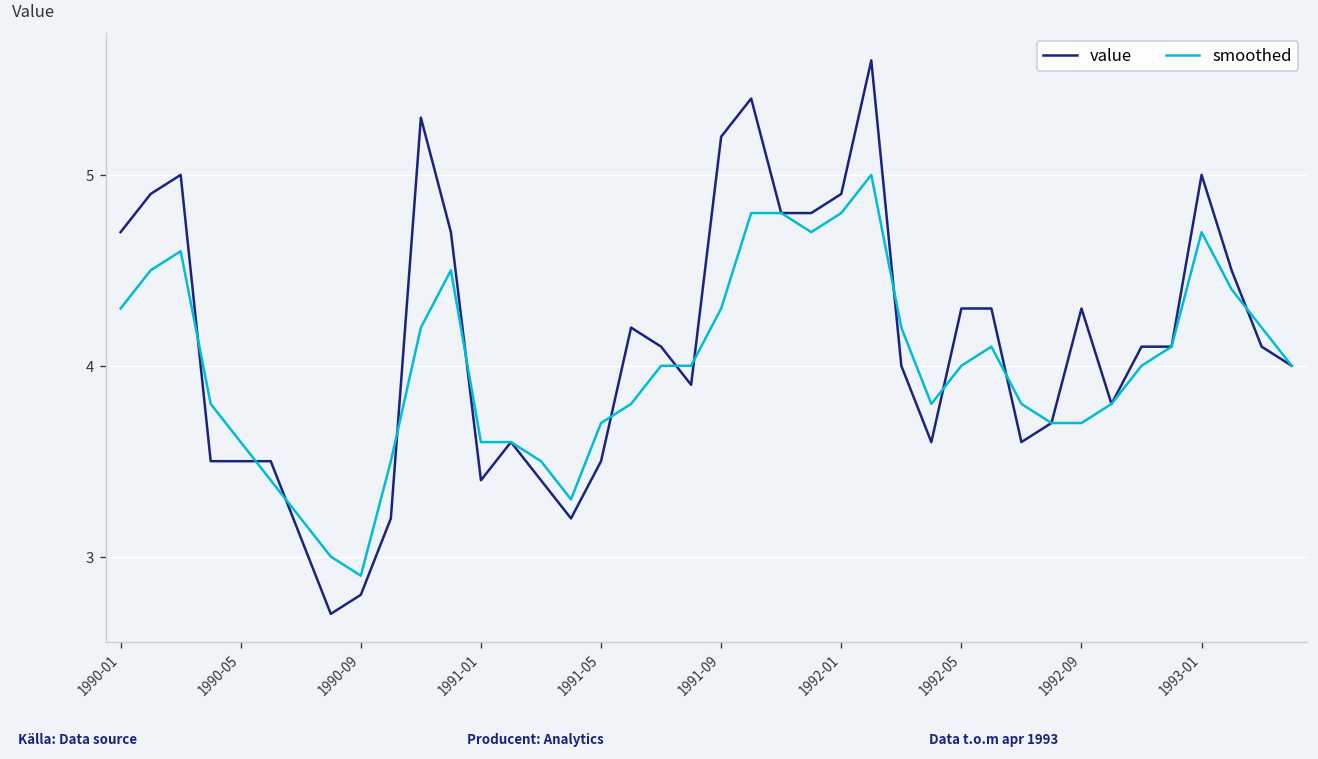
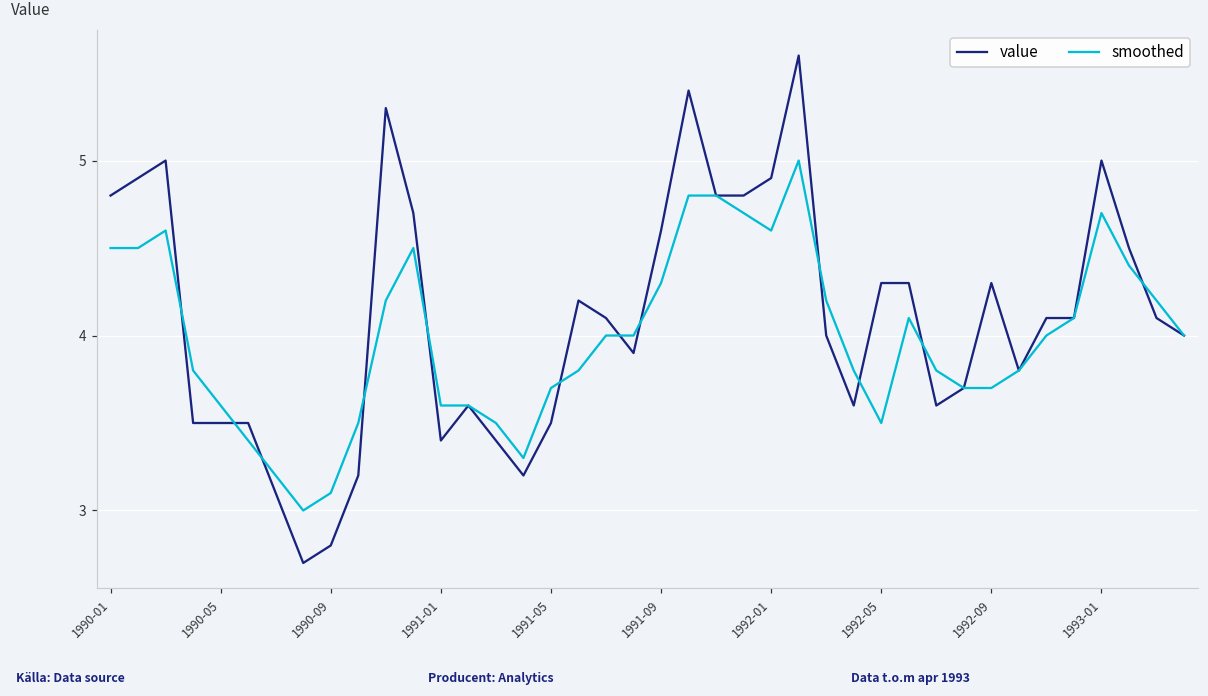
value, 1990-01: 4.7 -> 4.8
smoothed, 1990-01: 4.3 -> 4.5
smoothed, 1990-09: 2.9 -> 3.1
value, 1991-09: 5.2 -> 4.6
smoothed, 1992-01: 4.8 -> 4.6
smoothed, 1992-05: 4.0 -> 3.5
